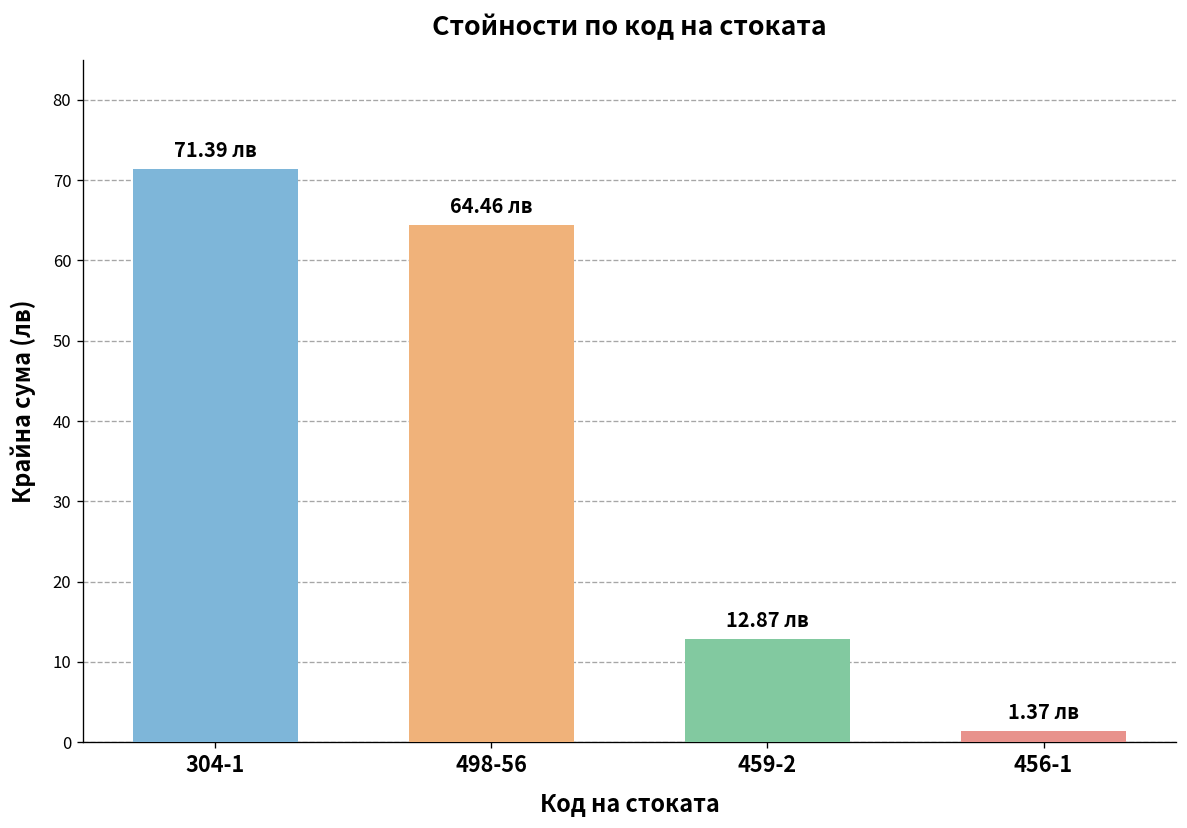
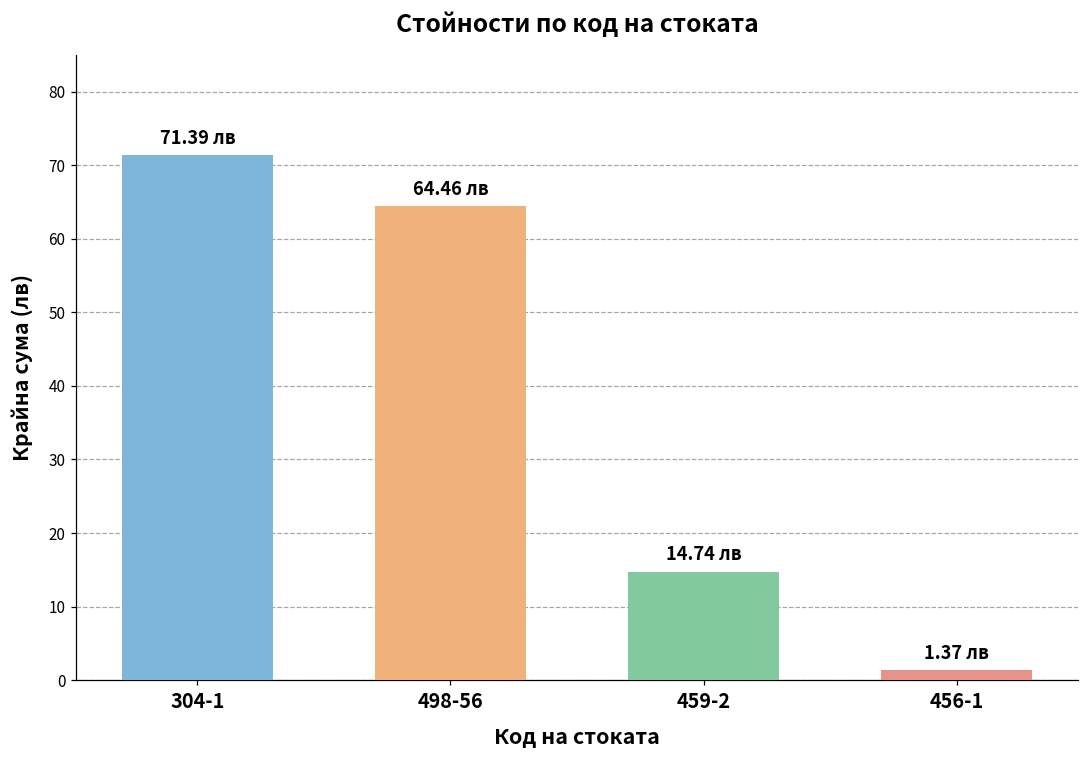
459-2: 12.87 -> 14.74
